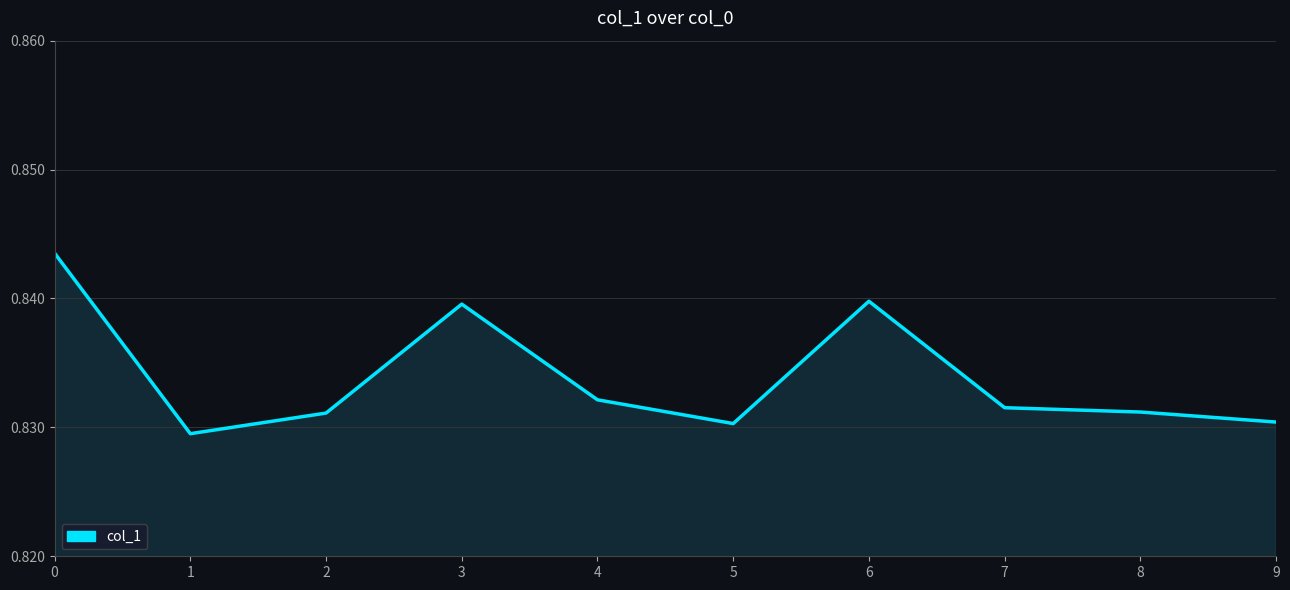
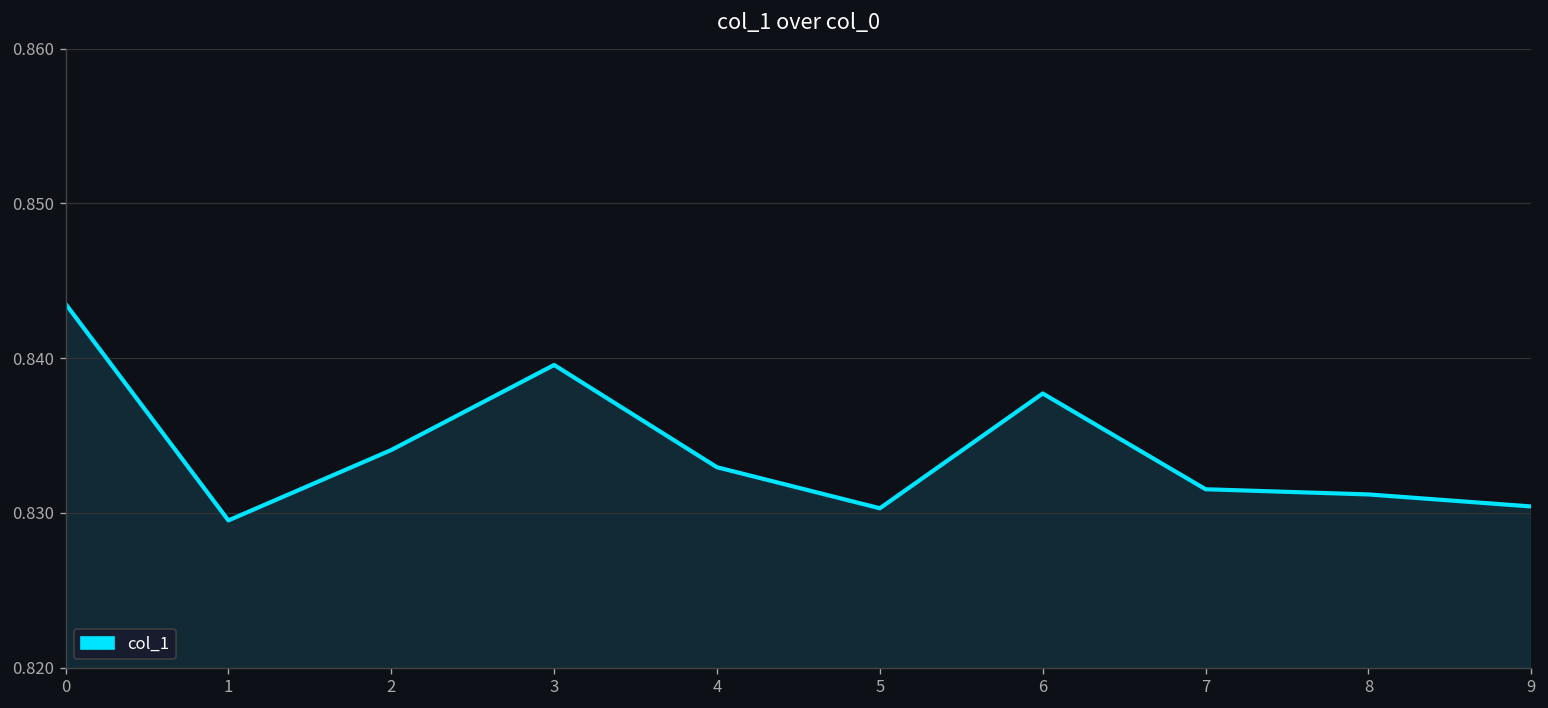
2: 0.8311 -> 0.8341
4: 0.8321 -> 0.8329
6: 0.8398 -> 0.8377
